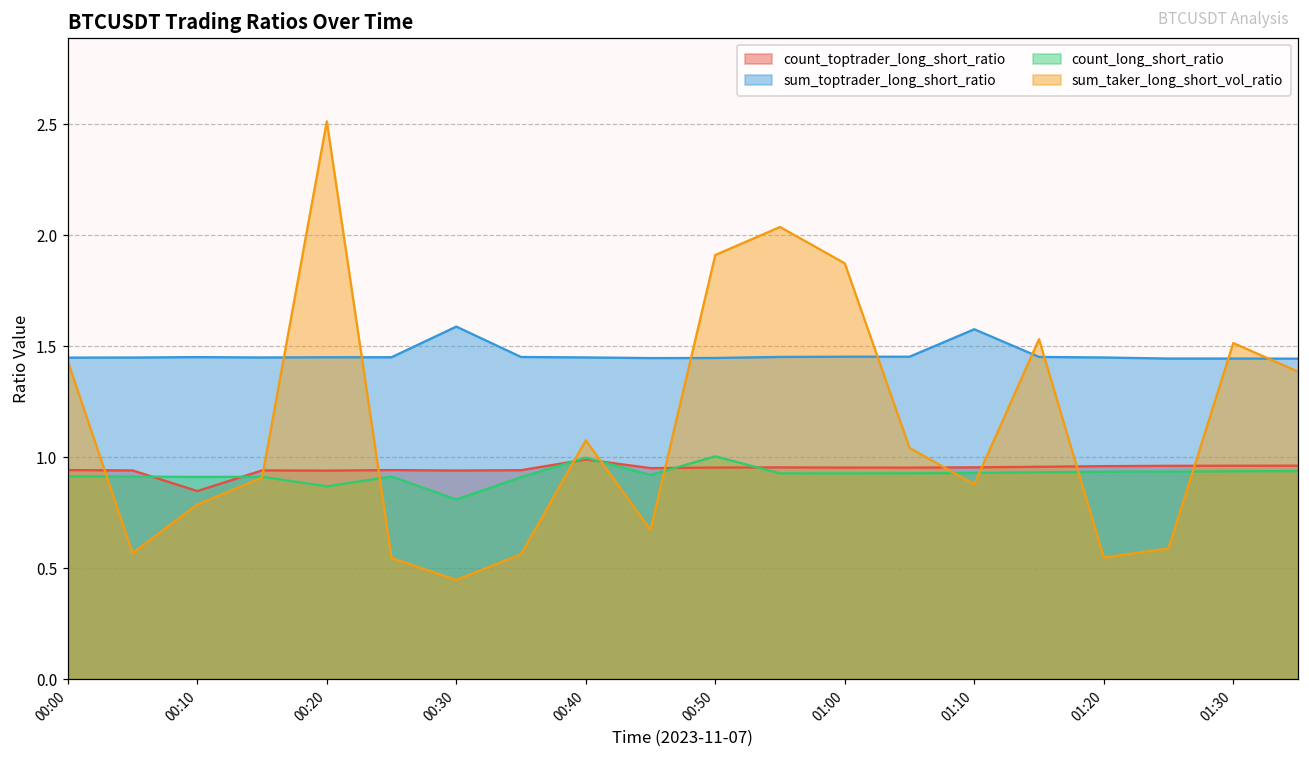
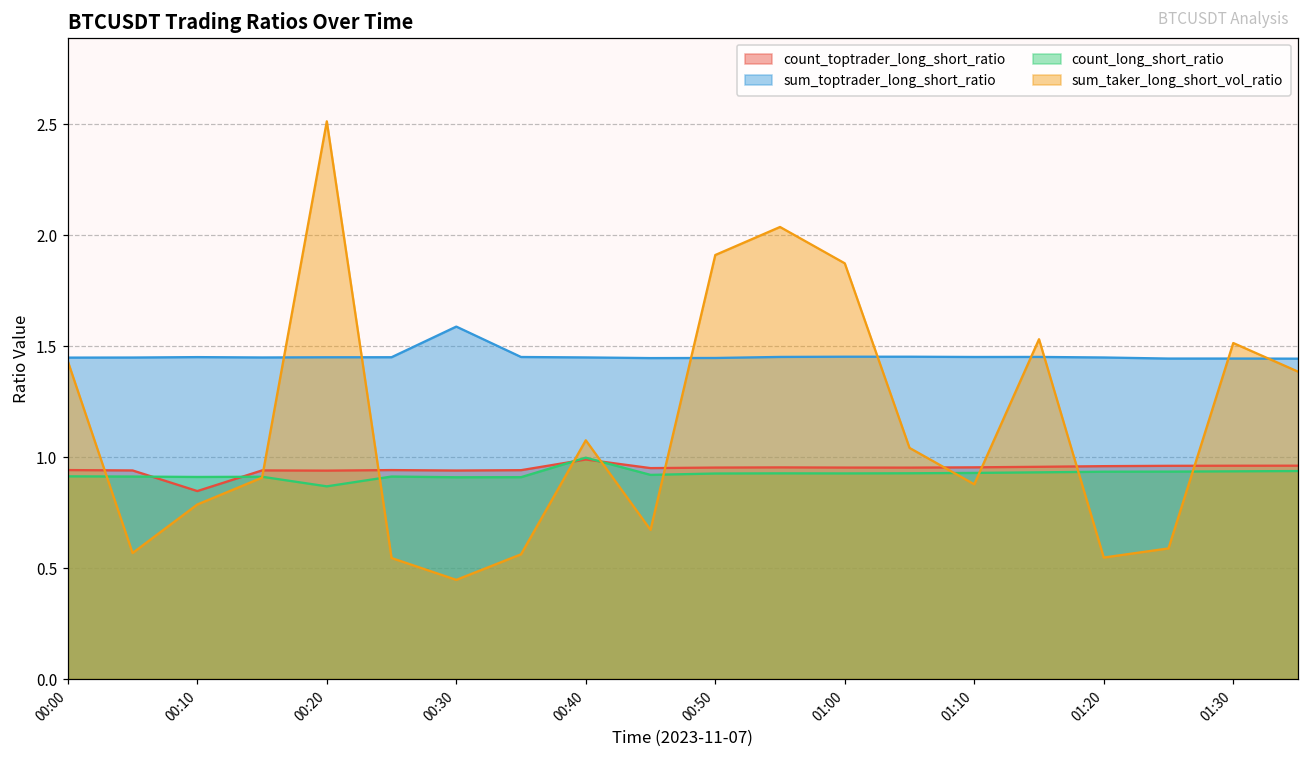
count_long_short_ratio, 00:30: 0.81 -> 0.91
count_long_short_ratio, 00:50: 1.00 -> 0.93
sum_toptrader_long_short_ratio, 01:10: 1.58 -> 1.45
